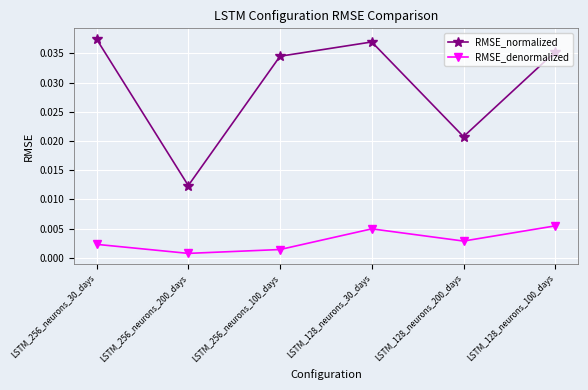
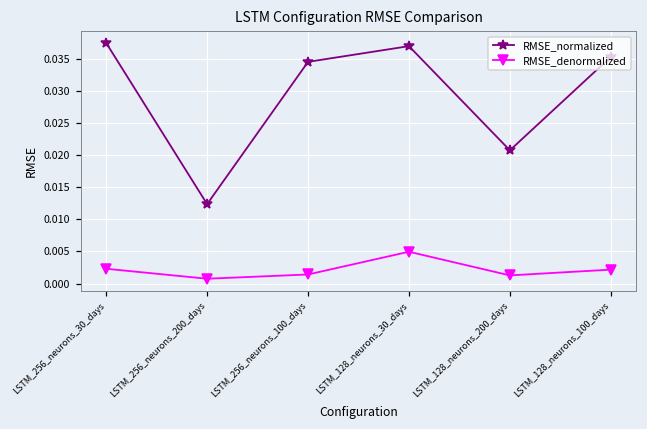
RMSE_denormalized, LSTM_128_neurons_200_days: 0.003 -> 0.001
RMSE_denormalized, LSTM_128_neurons_100_days: 0.005 -> 0.002
